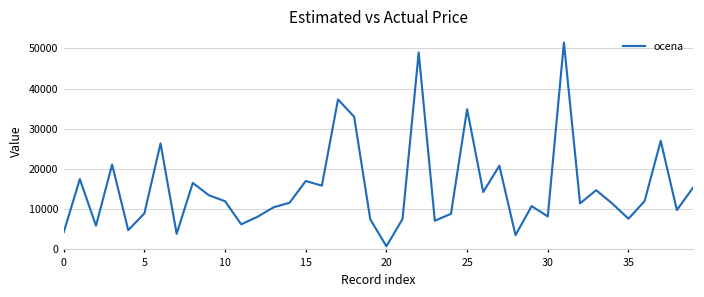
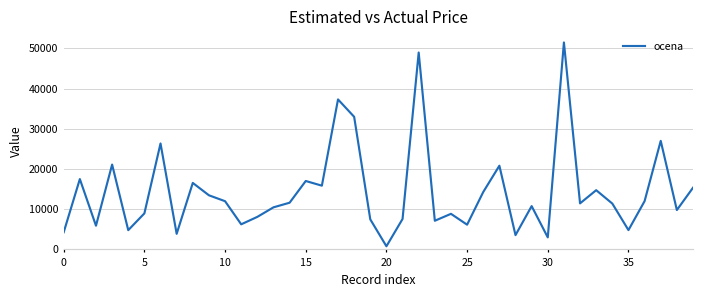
25: 35000 -> 6000
30: 8000 -> 3000
35: 8000 -> 5000
